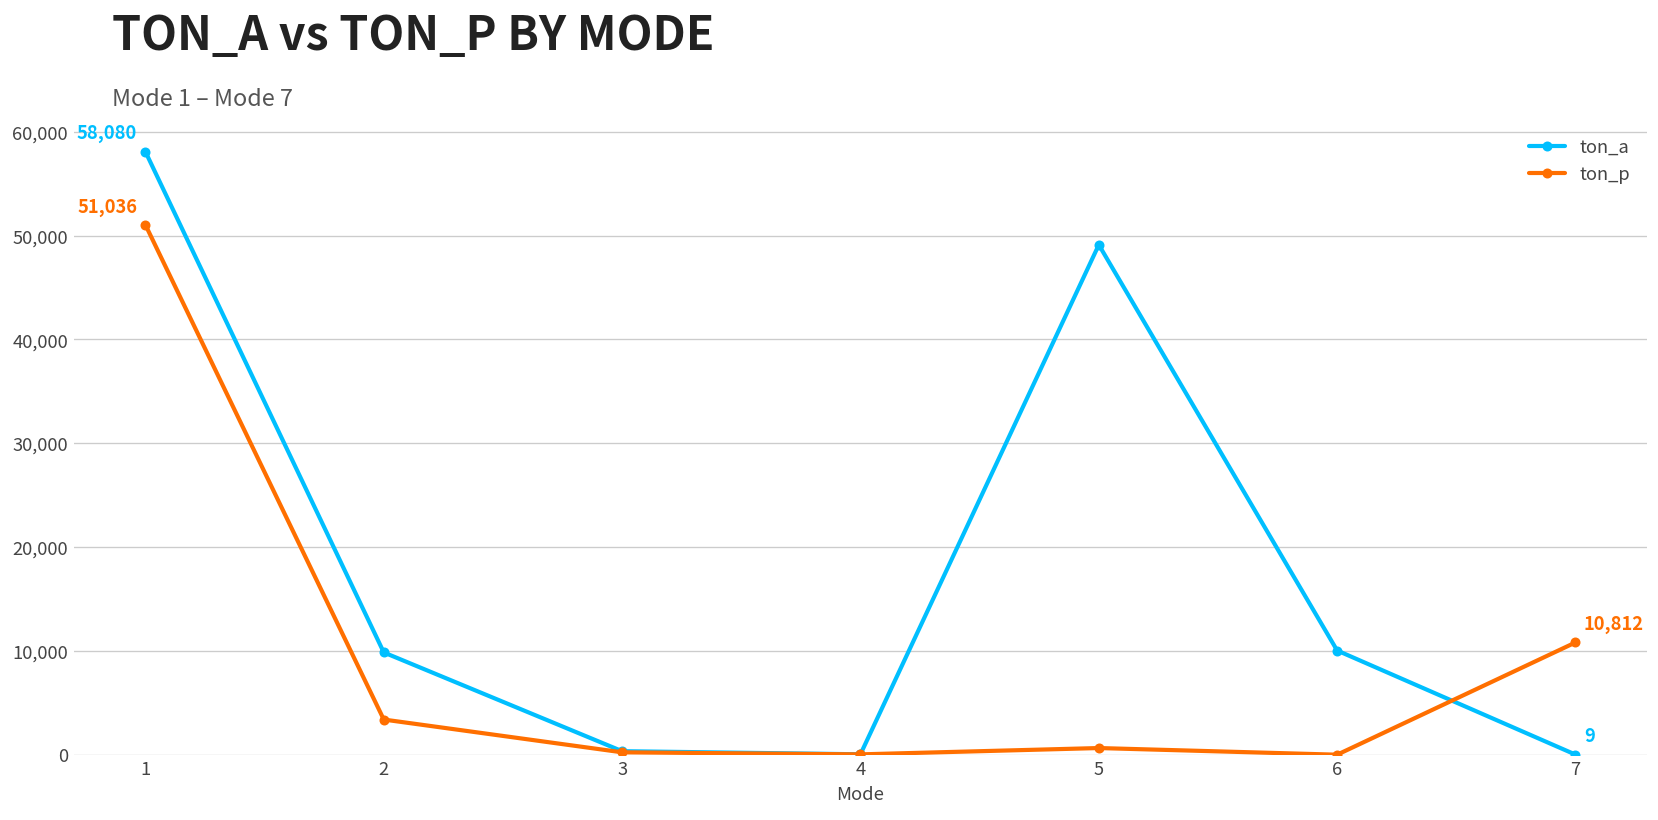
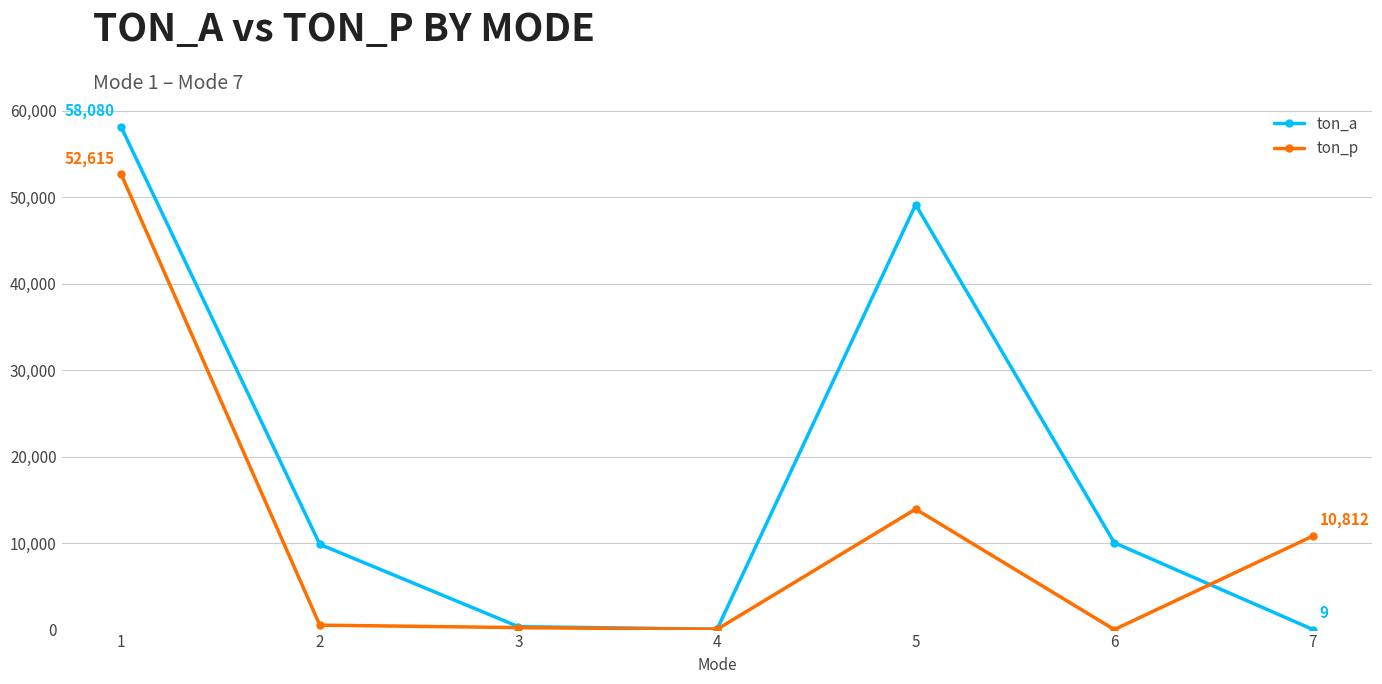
ton_p, 1: 51,036 -> 52,615
ton_p, 2: 3,000 -> 1,000
ton_p, 5: 1,000 -> 14,000
